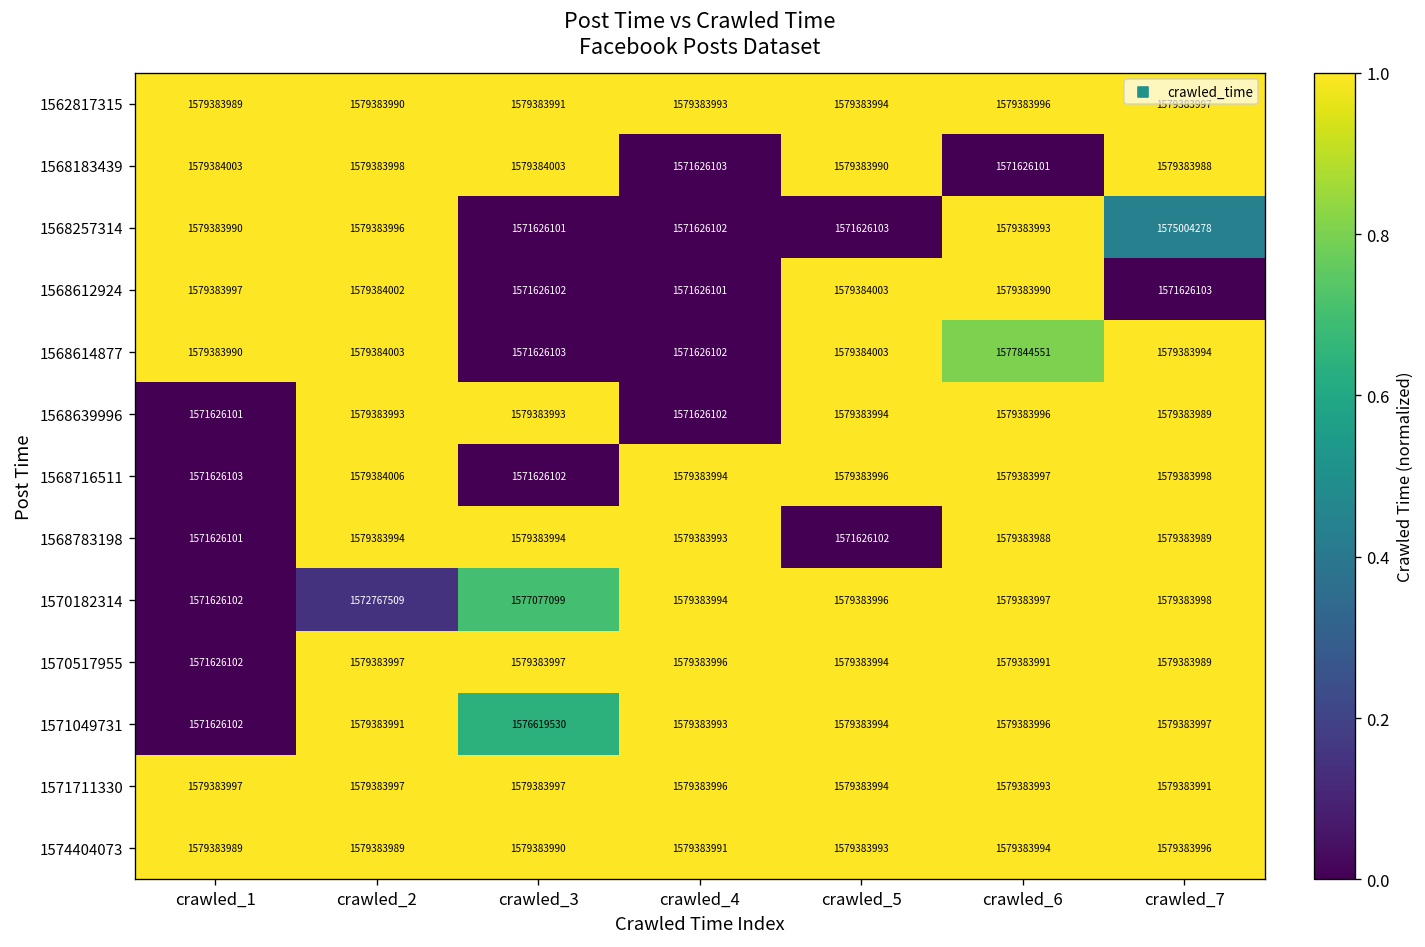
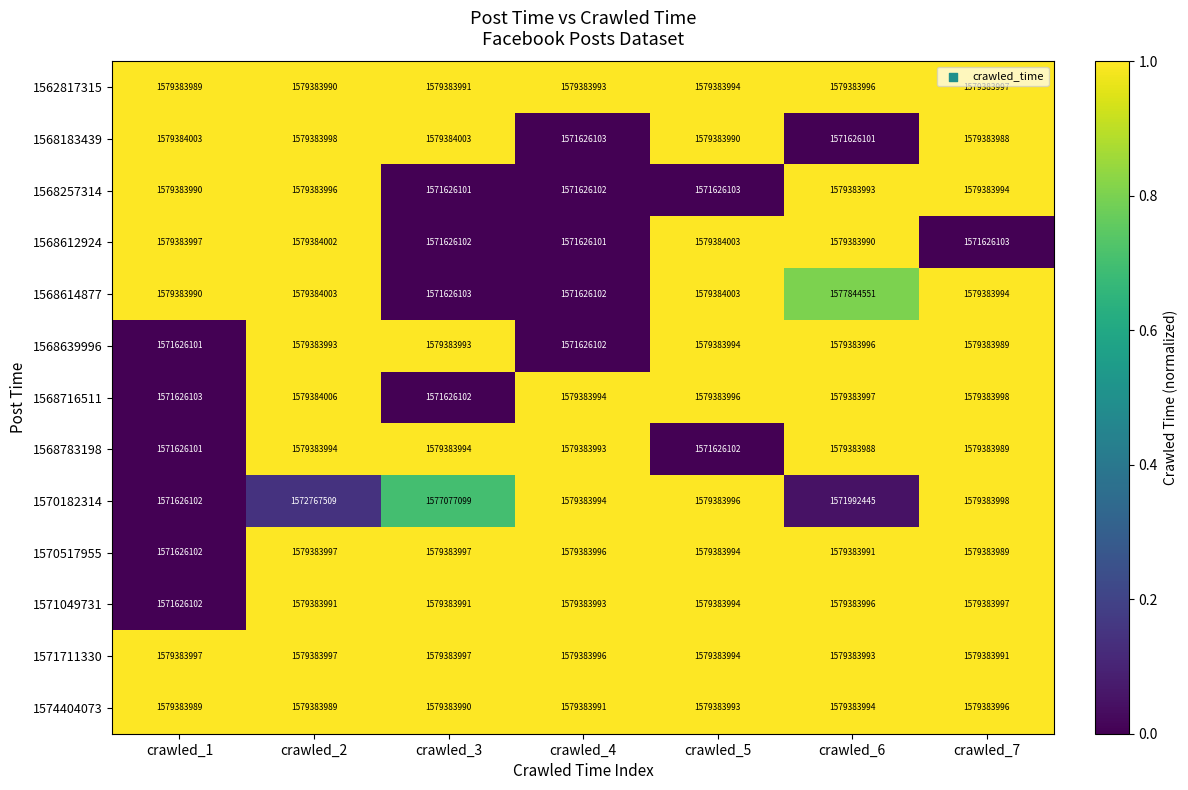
1568257314, crawled_7: 1575004278 -> 1579383994
1570182314, crawled_6: 1579383997 -> 1571992445
1571049731, crawled_3: 1576619530 -> 1579383991
